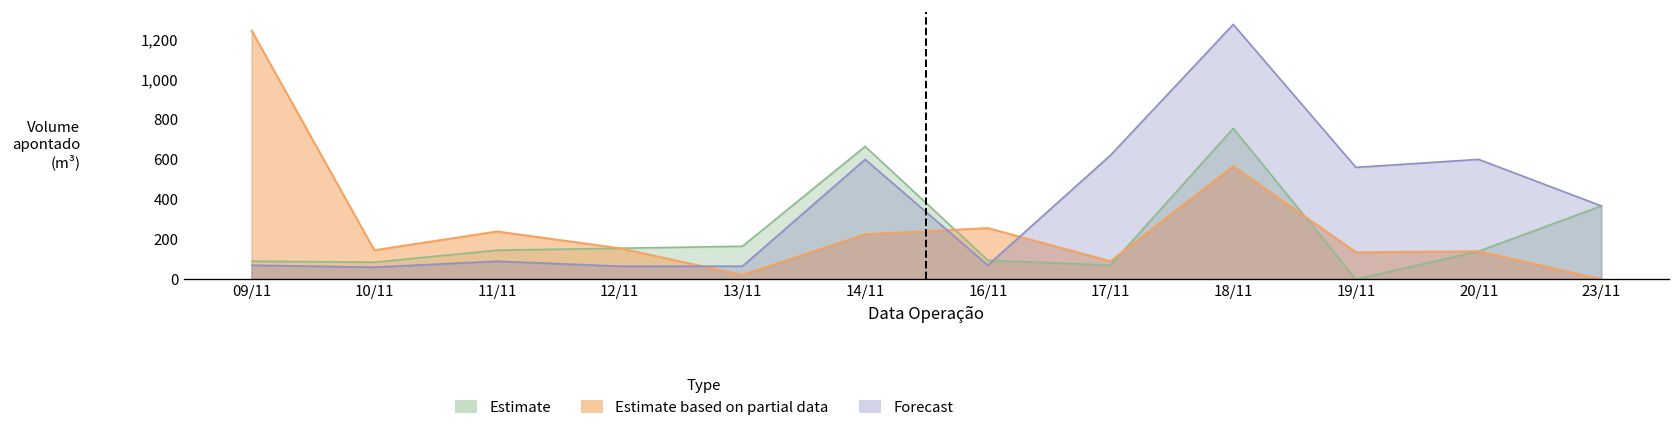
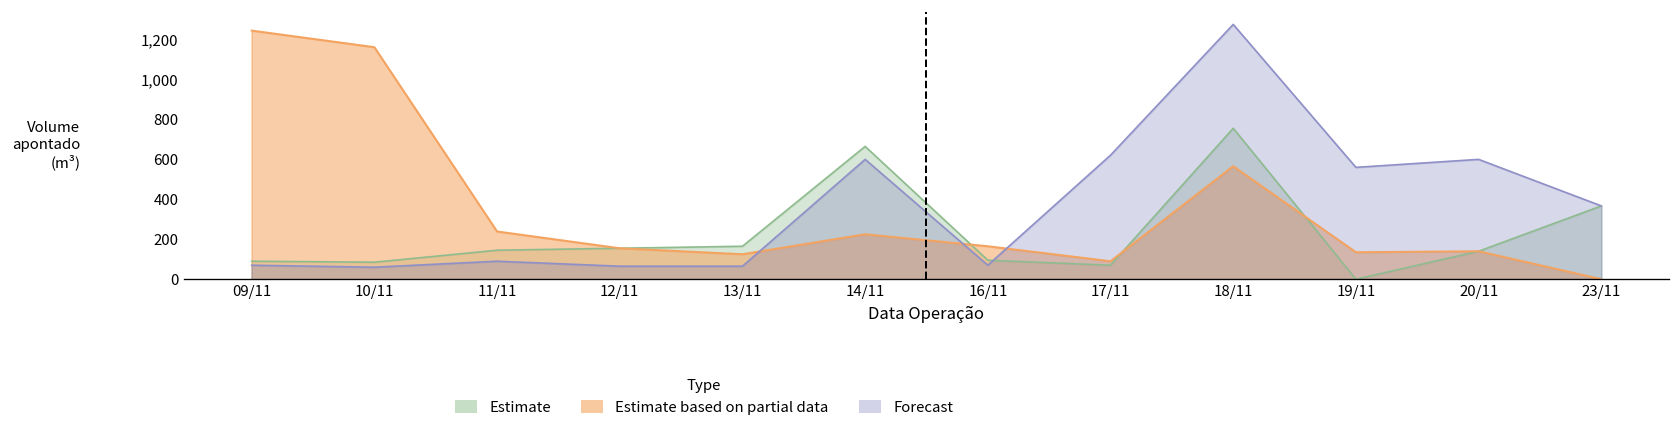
Estimate based on partial data, 10/11: 150 -> 1,160
Estimate based on partial data, 13/11: 20 -> 130
Estimate based on partial data, 16/11: 260 -> 170
